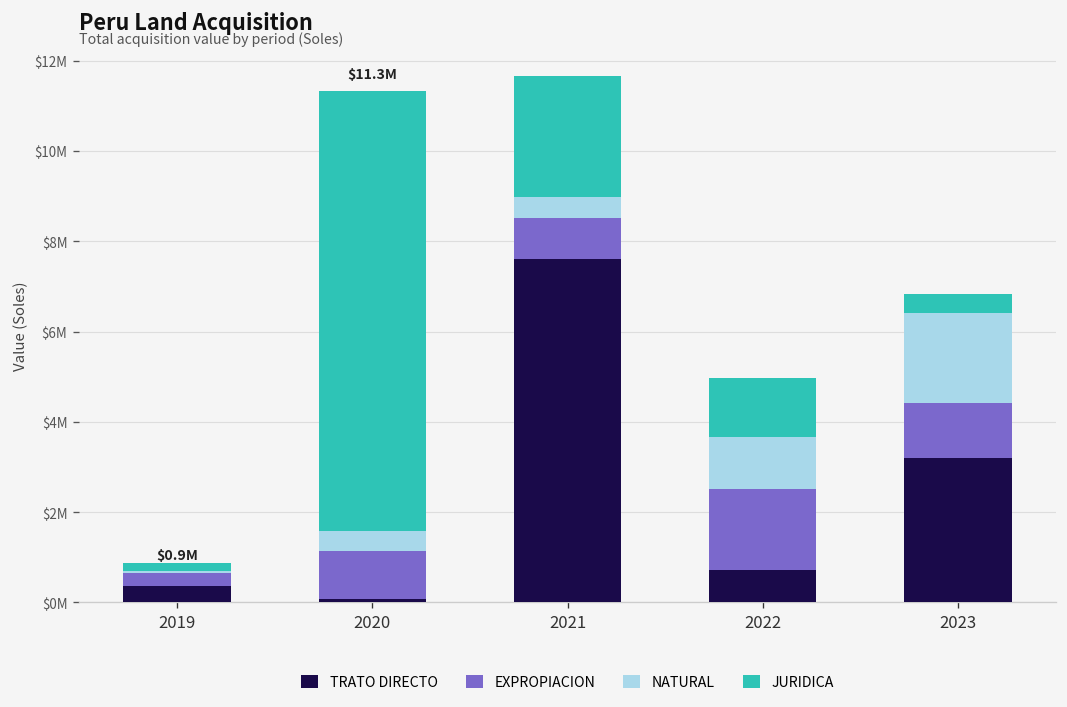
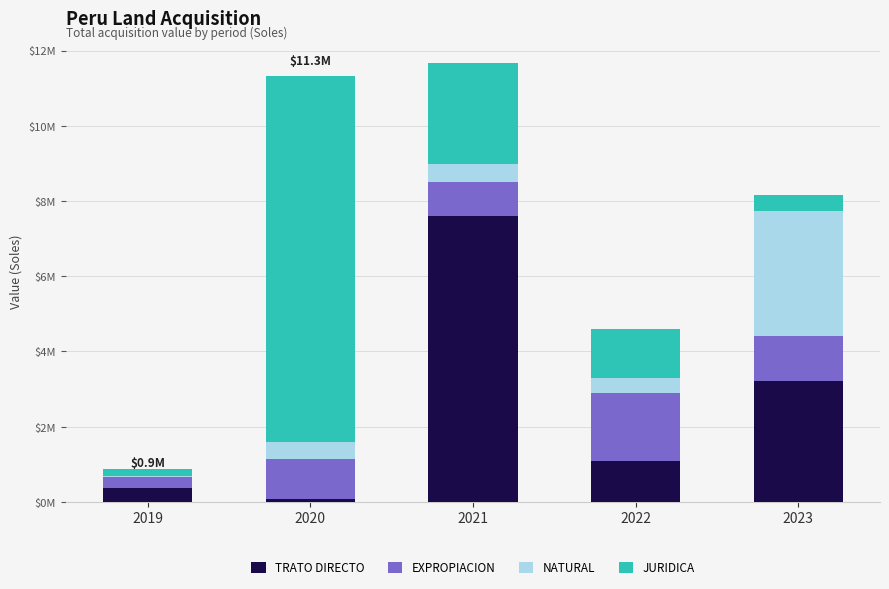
TRATO DIRECTO, 2022: $700000 -> $1100000
NATURAL, 2022: $1100000 -> $400000
NATURAL, 2023: $2000000 -> $3300000
